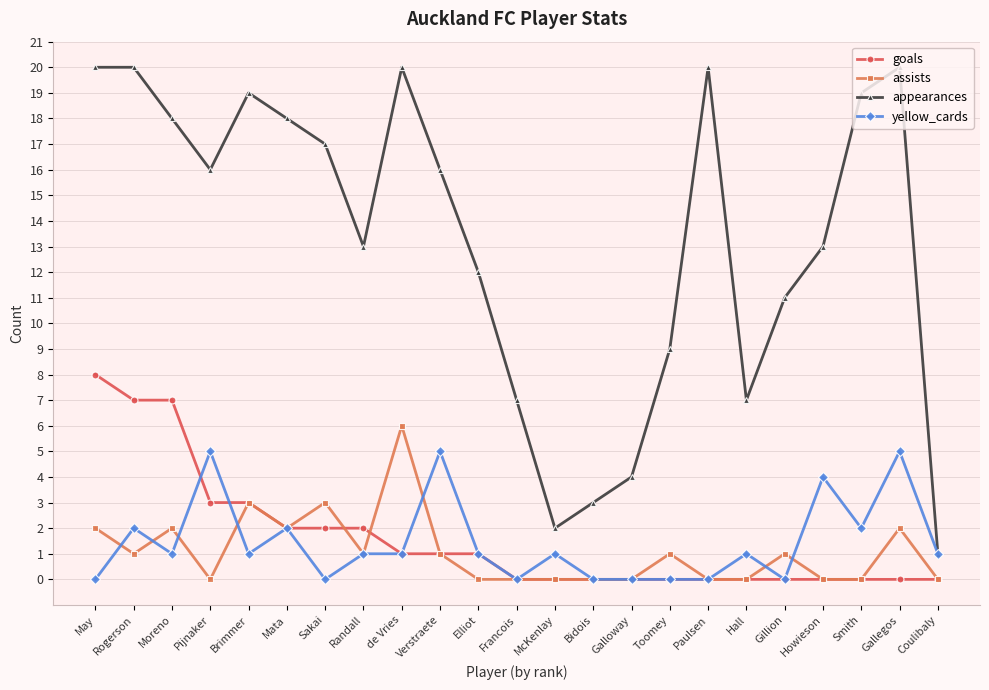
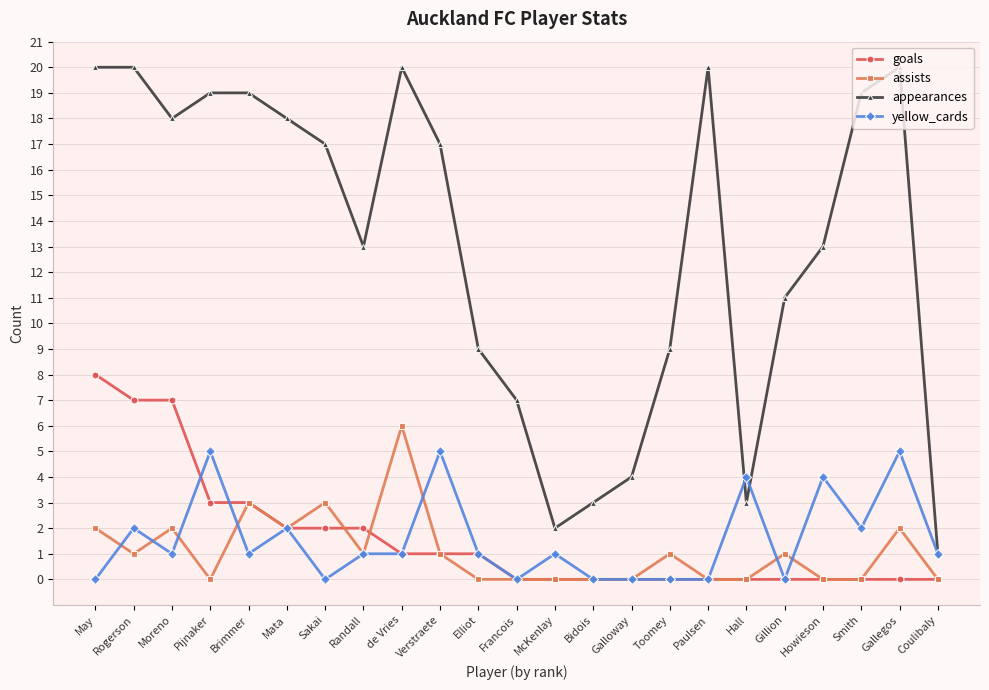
appearances, Pijnaker: 16 -> 19
appearances, Verstraete: 16 -> 17
appearances, Elliot: 12 -> 9
appearances, Hall: 7 -> 3
yellow_cards, Hall: 1 -> 4
